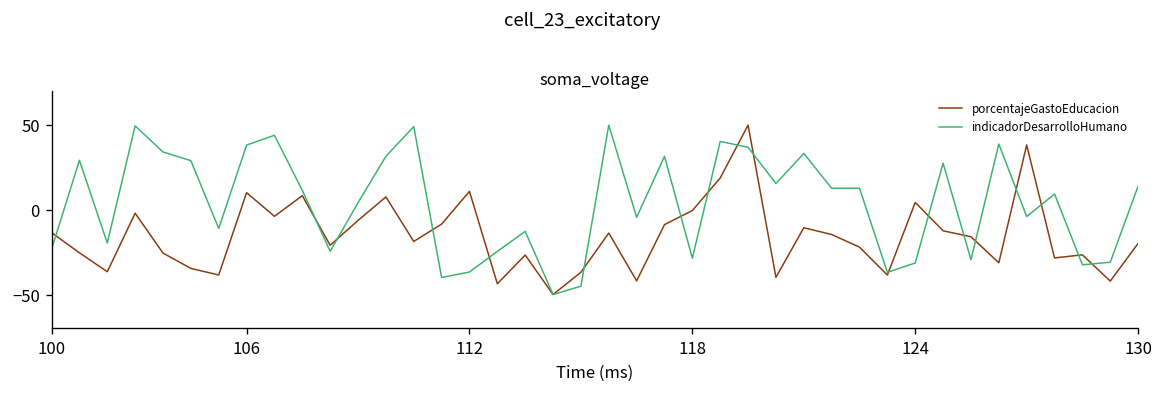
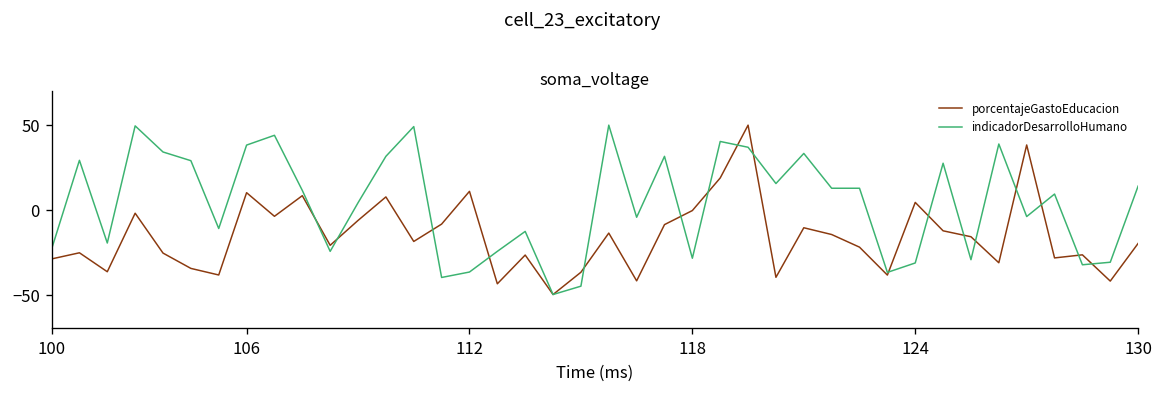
porcentajeGastoEducacion, 100: -13 -> -29
